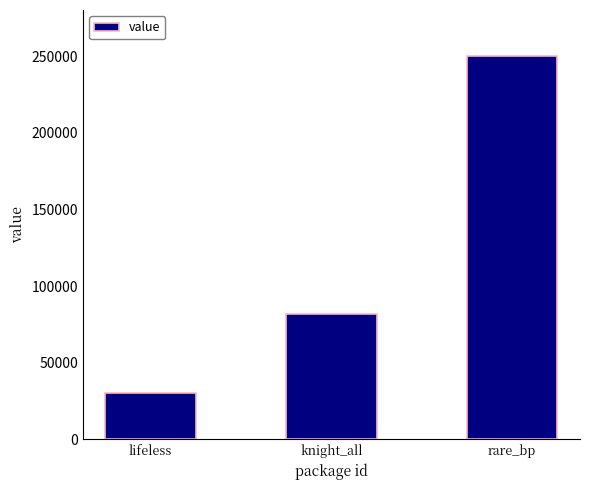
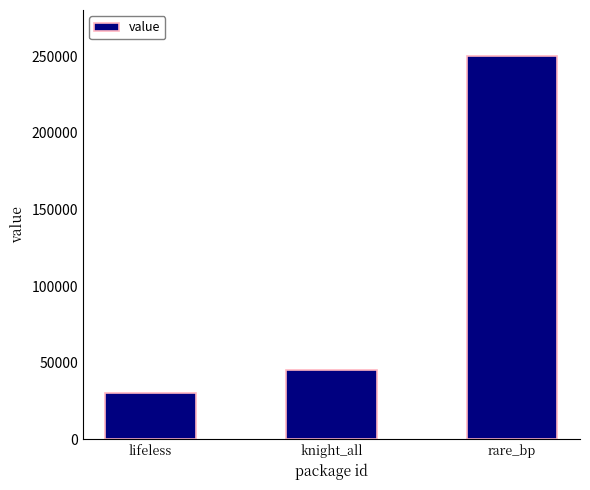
knight_all: 82000 -> 45000
